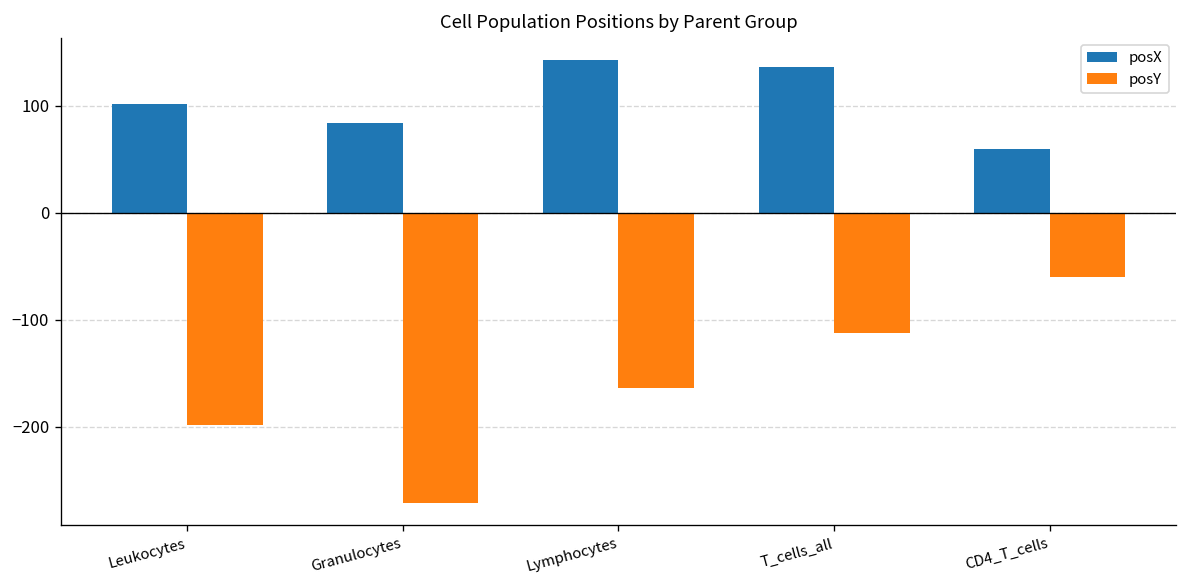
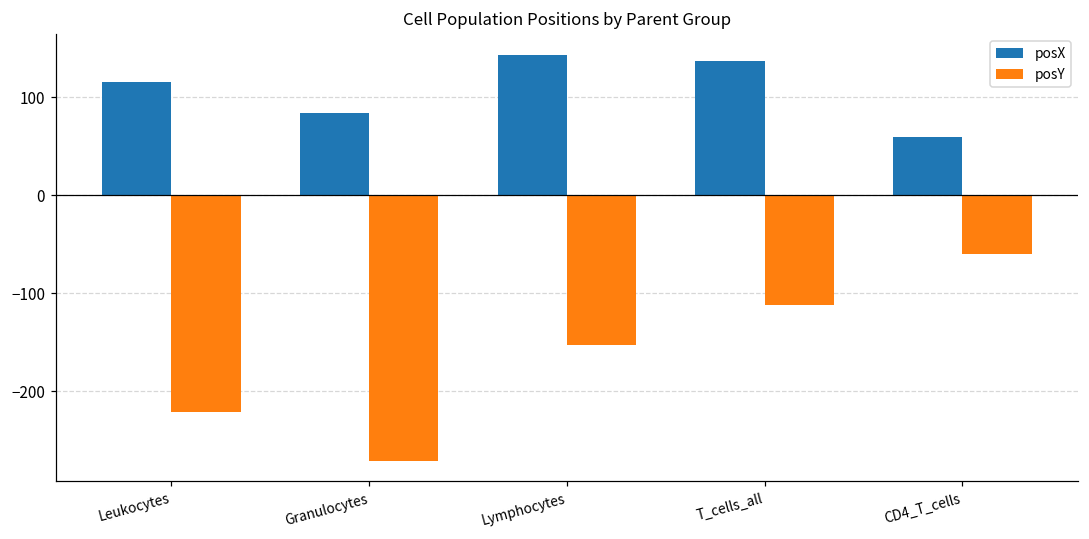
posX, Leukocytes: 100 -> 120
posY, Leukocytes: -200 -> -220
posY, Lymphocytes: -160 -> -150
